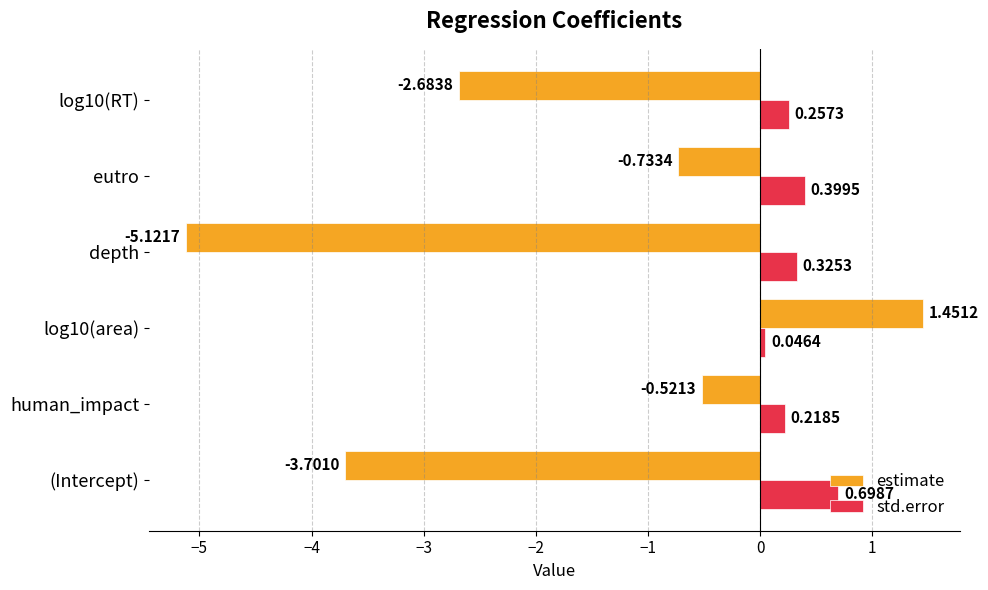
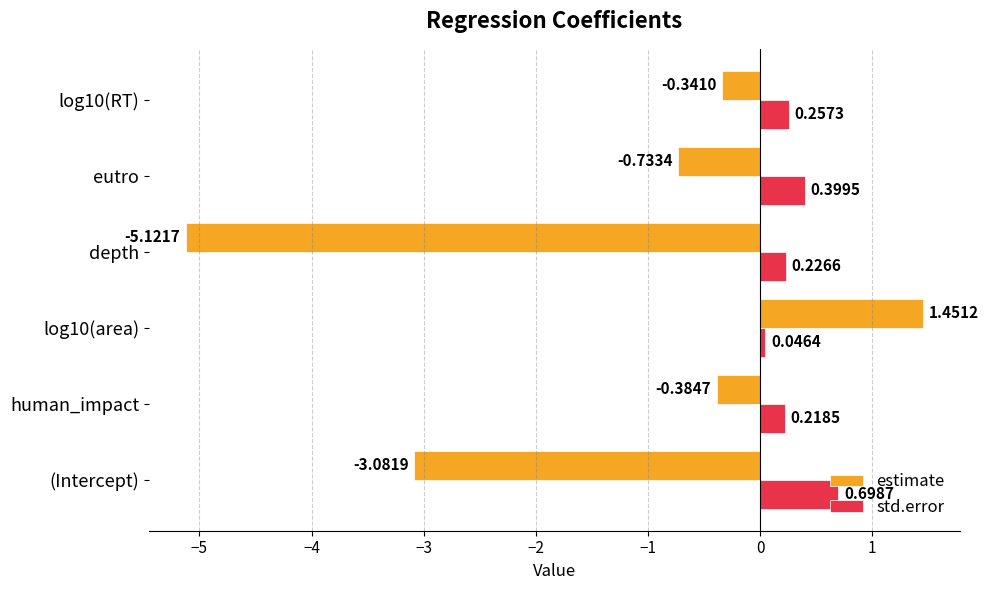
estimate, log10(RT): -2.6838 -> -0.3410
std.error, depth: 0.3253 -> 0.2266
estimate, human_impact: -0.5213 -> -0.3847
estimate, (Intercept): -3.7010 -> -3.0819
